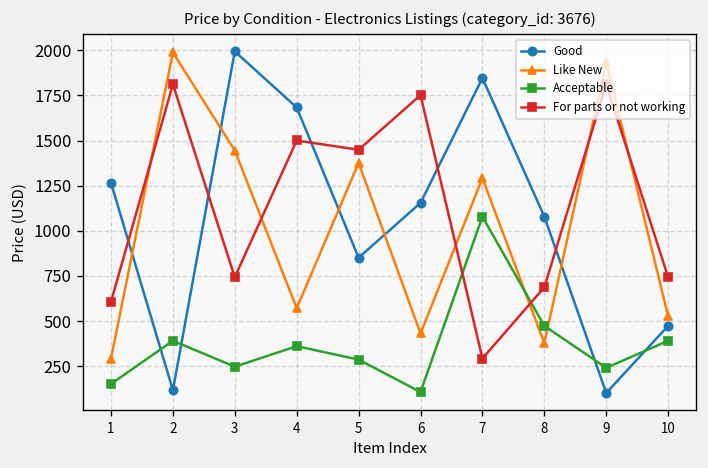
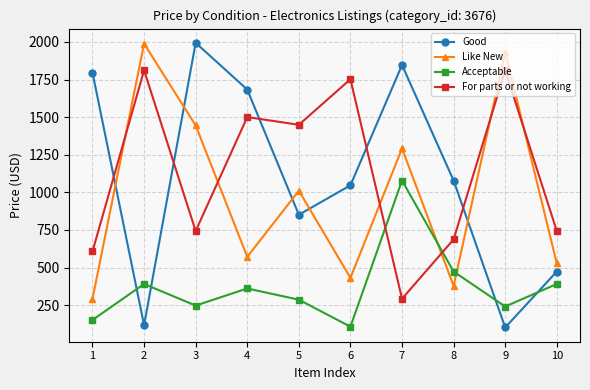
Good, 1: 1270 -> 1800
Like New, 5: 1380 -> 1010
Good, 6: 1150 -> 1050
